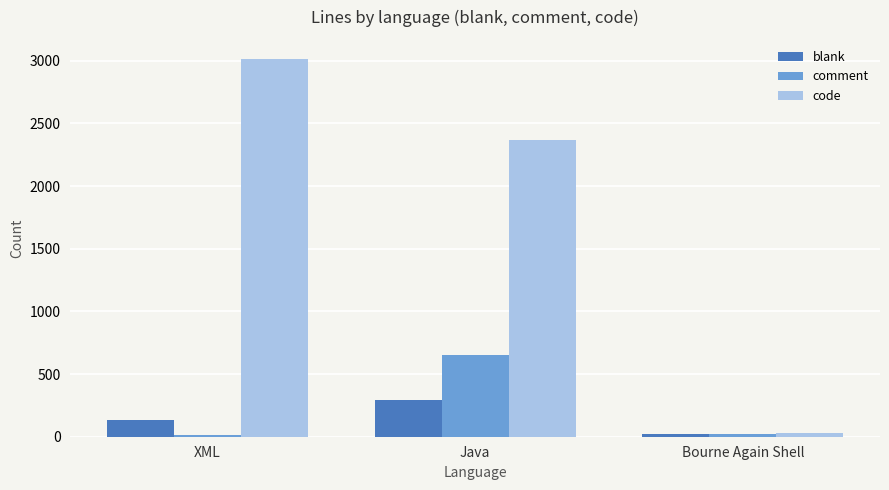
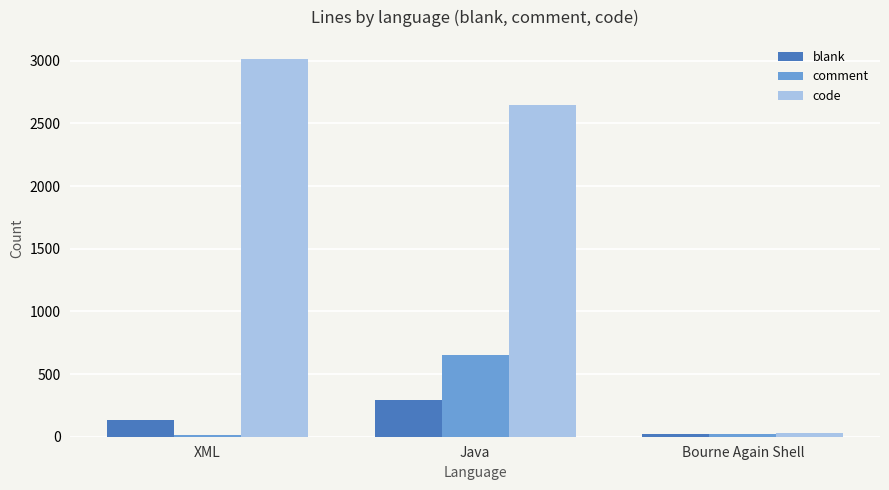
code, Java: 2370 -> 2650
